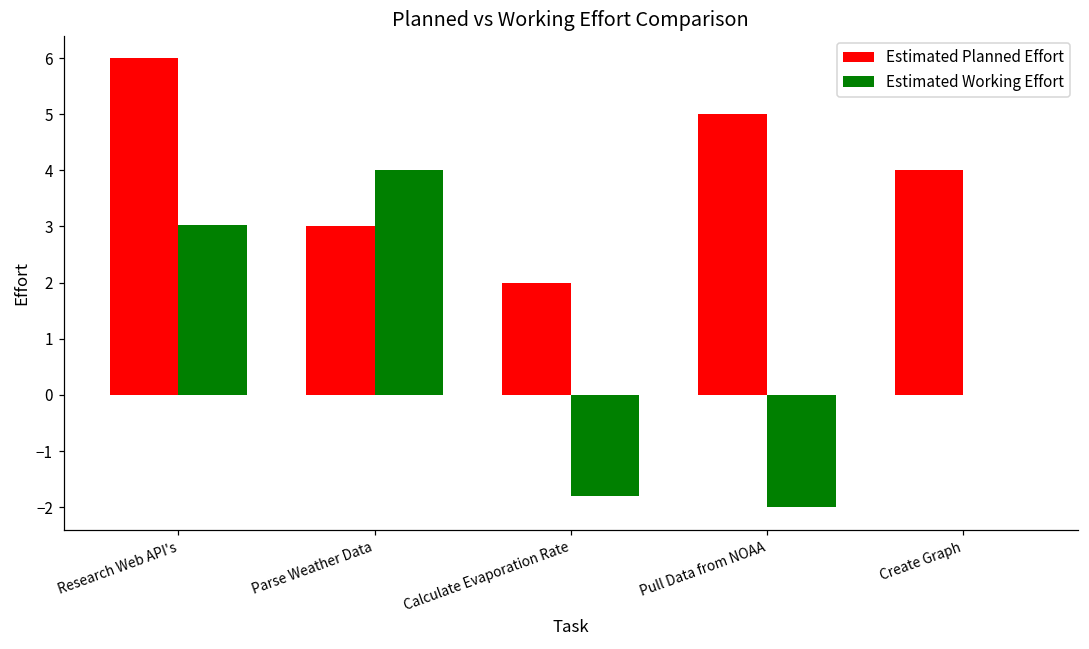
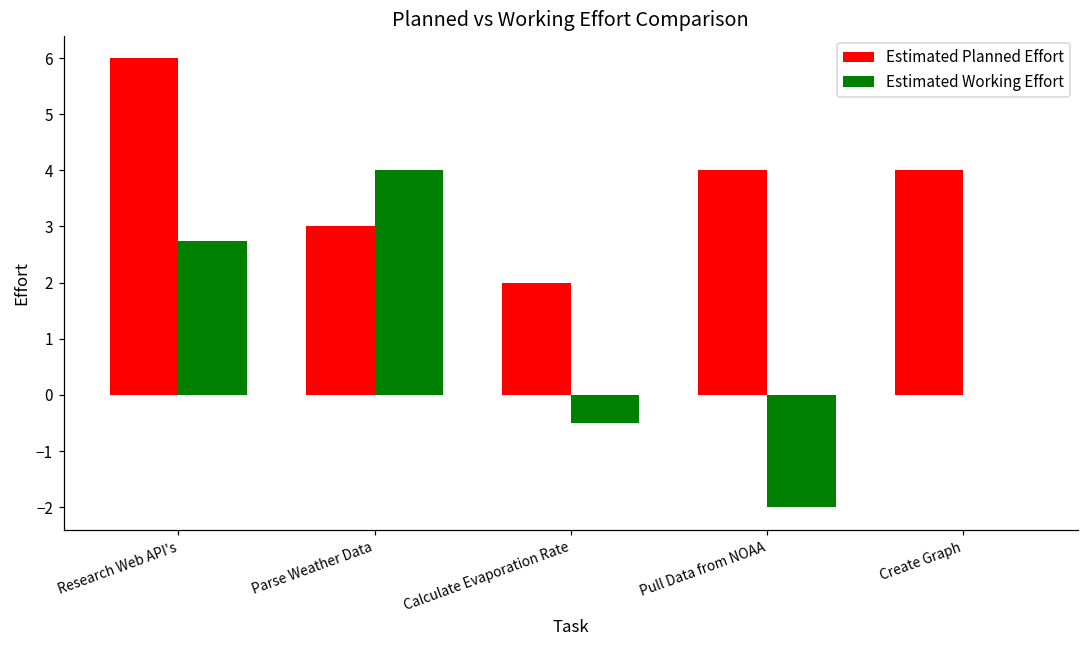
Estimated Working Effort, Research Web API's: 3.0 -> 2.8
Estimated Working Effort, Calculate Evaporation Rate: -1.8 -> -0.5
Estimated Planned Effort, Pull Data from NOAA: 5 -> 4
